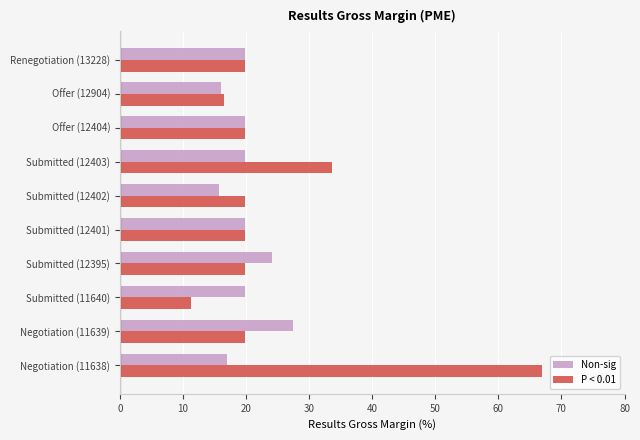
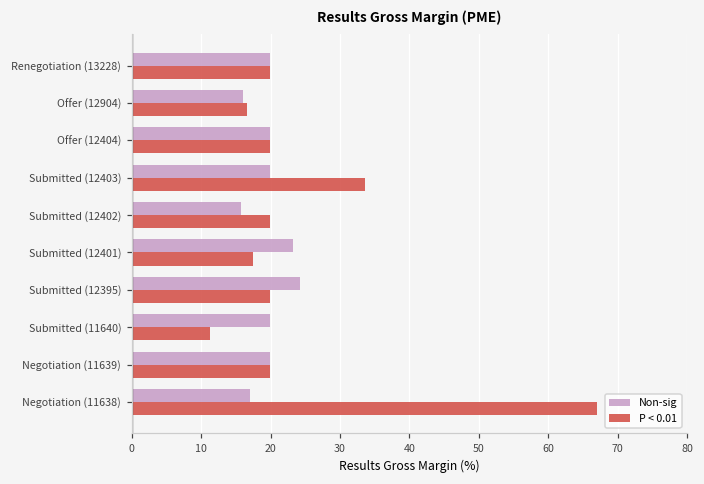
Non-sig, Submitted (12401): 20 -> 23
P < 0.01, Submitted (12401): 20 -> 17
Non-sig, Negotiation (11639): 27 -> 20
